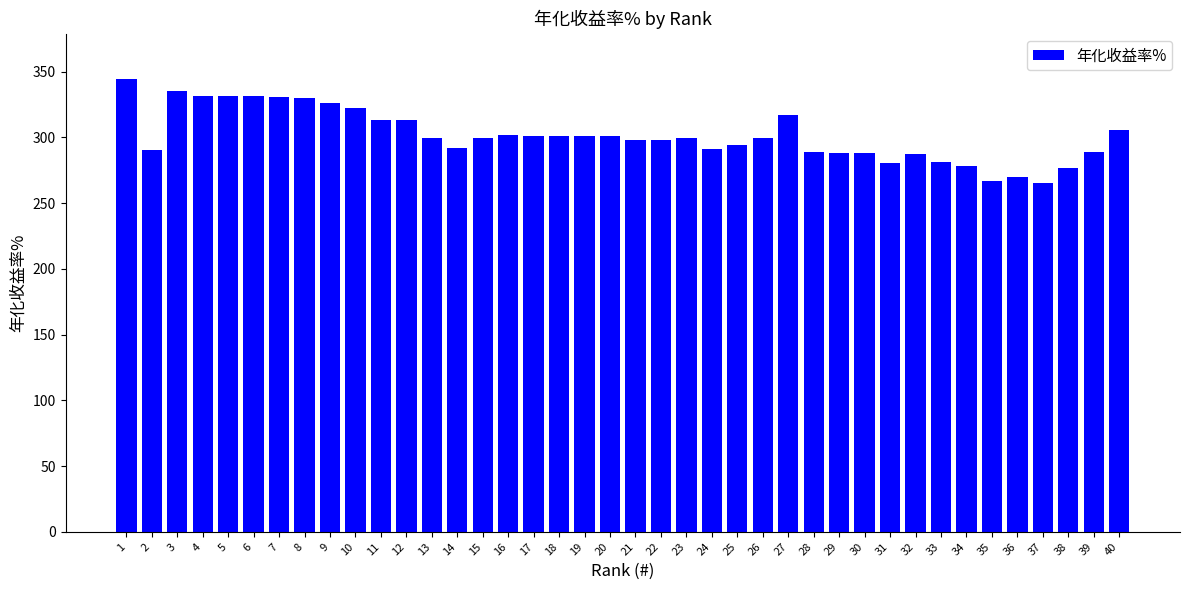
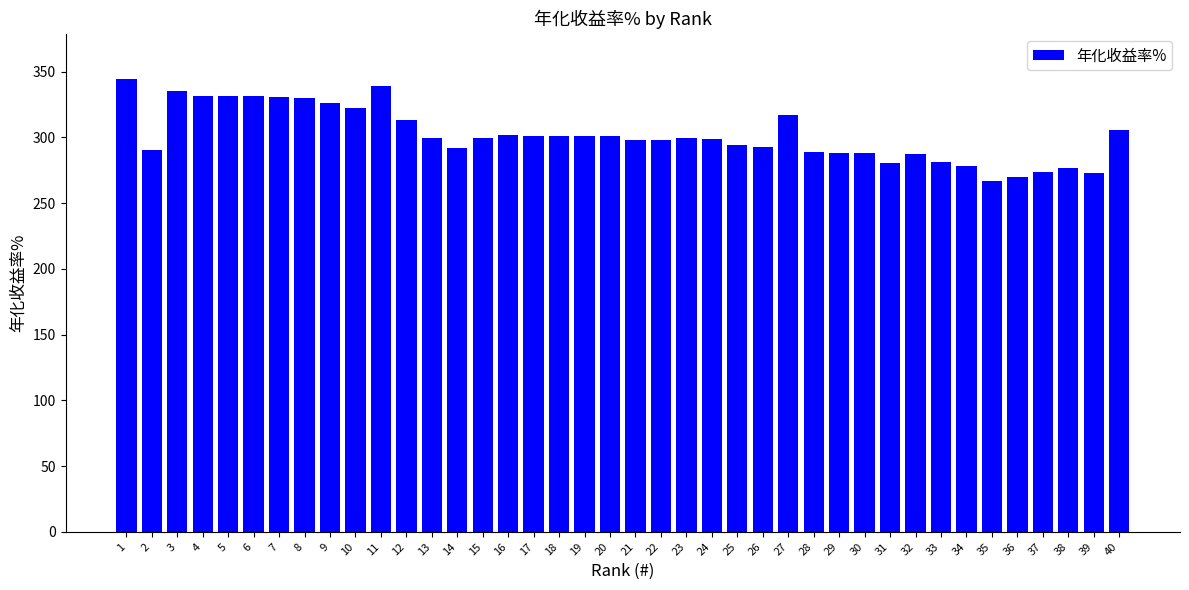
11: 313 -> 339
24: 291 -> 299
26: 300 -> 293
37: 266 -> 274
39: 289 -> 273
